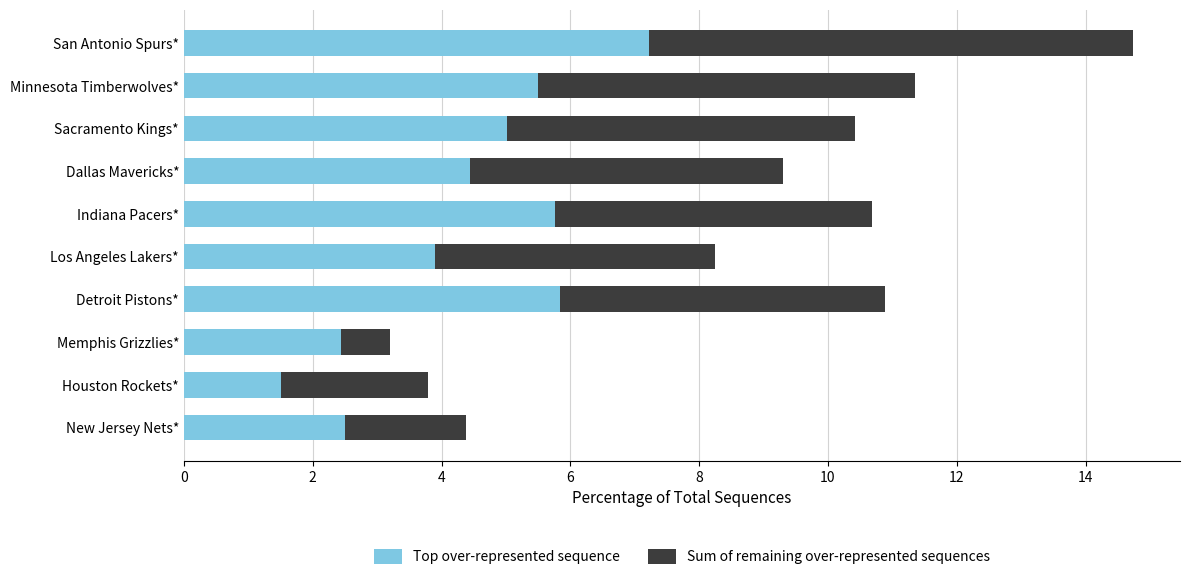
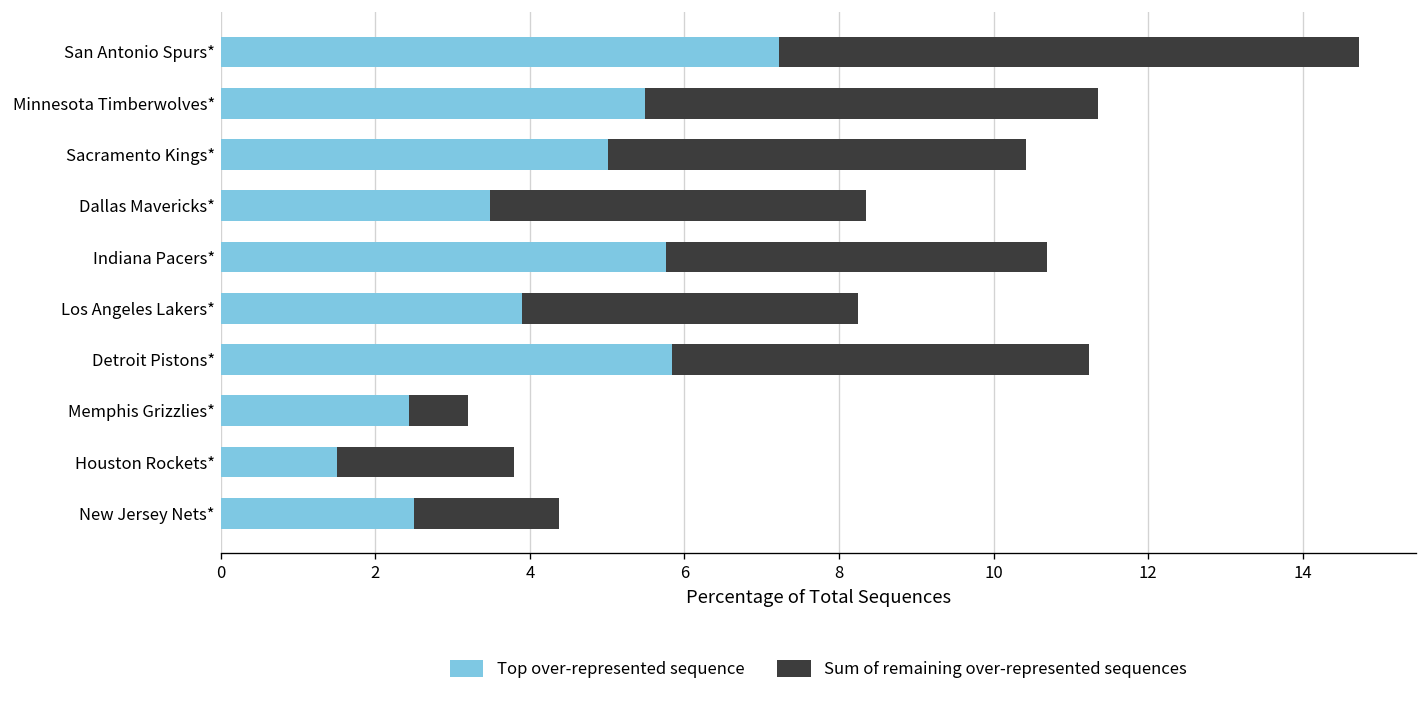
Top over-represented sequence, Dallas Mavericks*: 4.4 -> 3.5
Sum of remaining over-represented sequences, Detroit Pistons*: 5.0 -> 5.4
